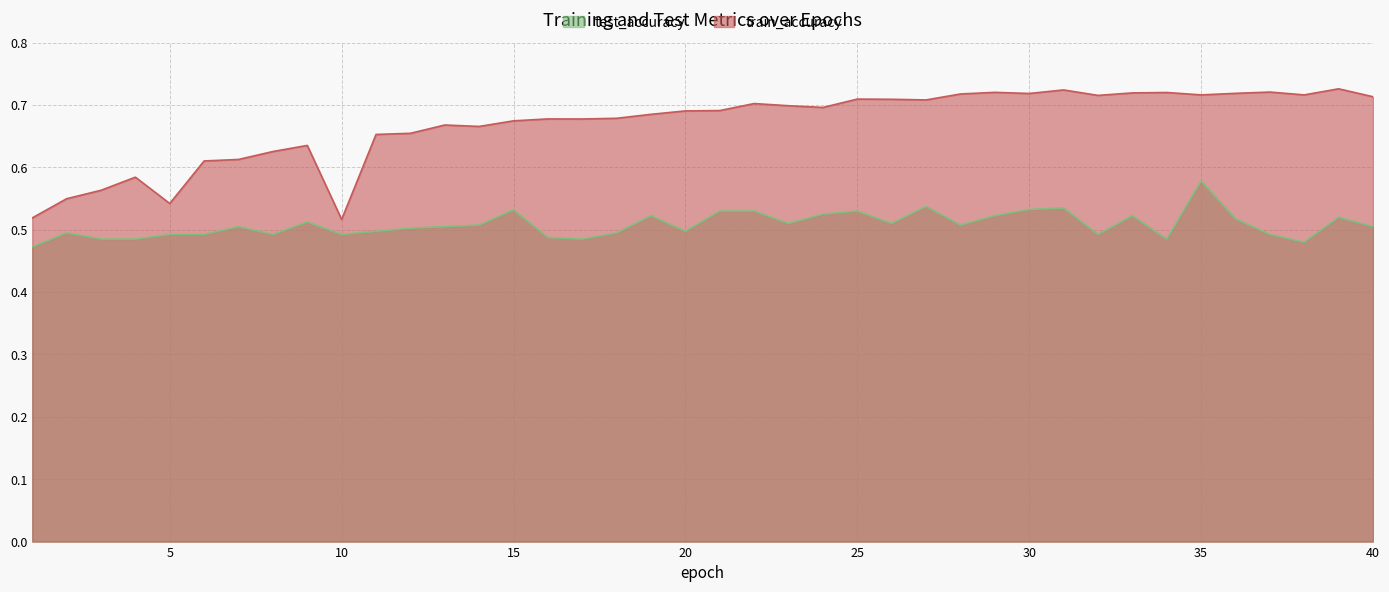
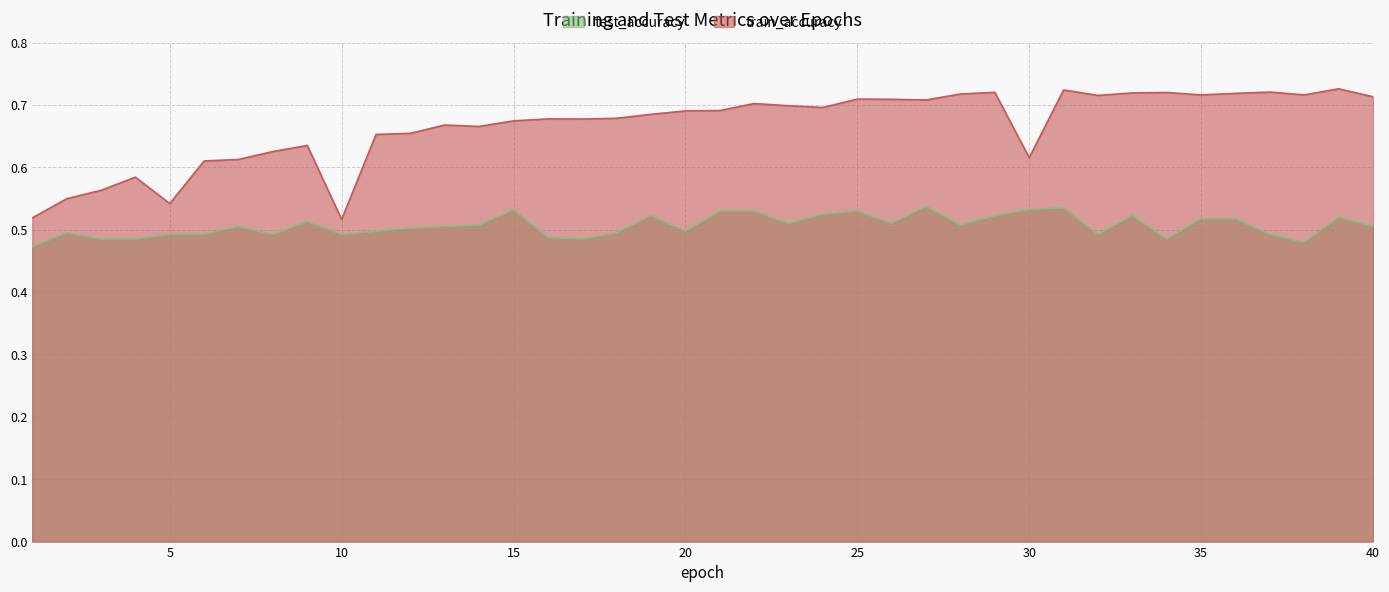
train_accuracy, 30: 0.72 -> 0.62
test_accuracy, 35: 0.58 -> 0.52
